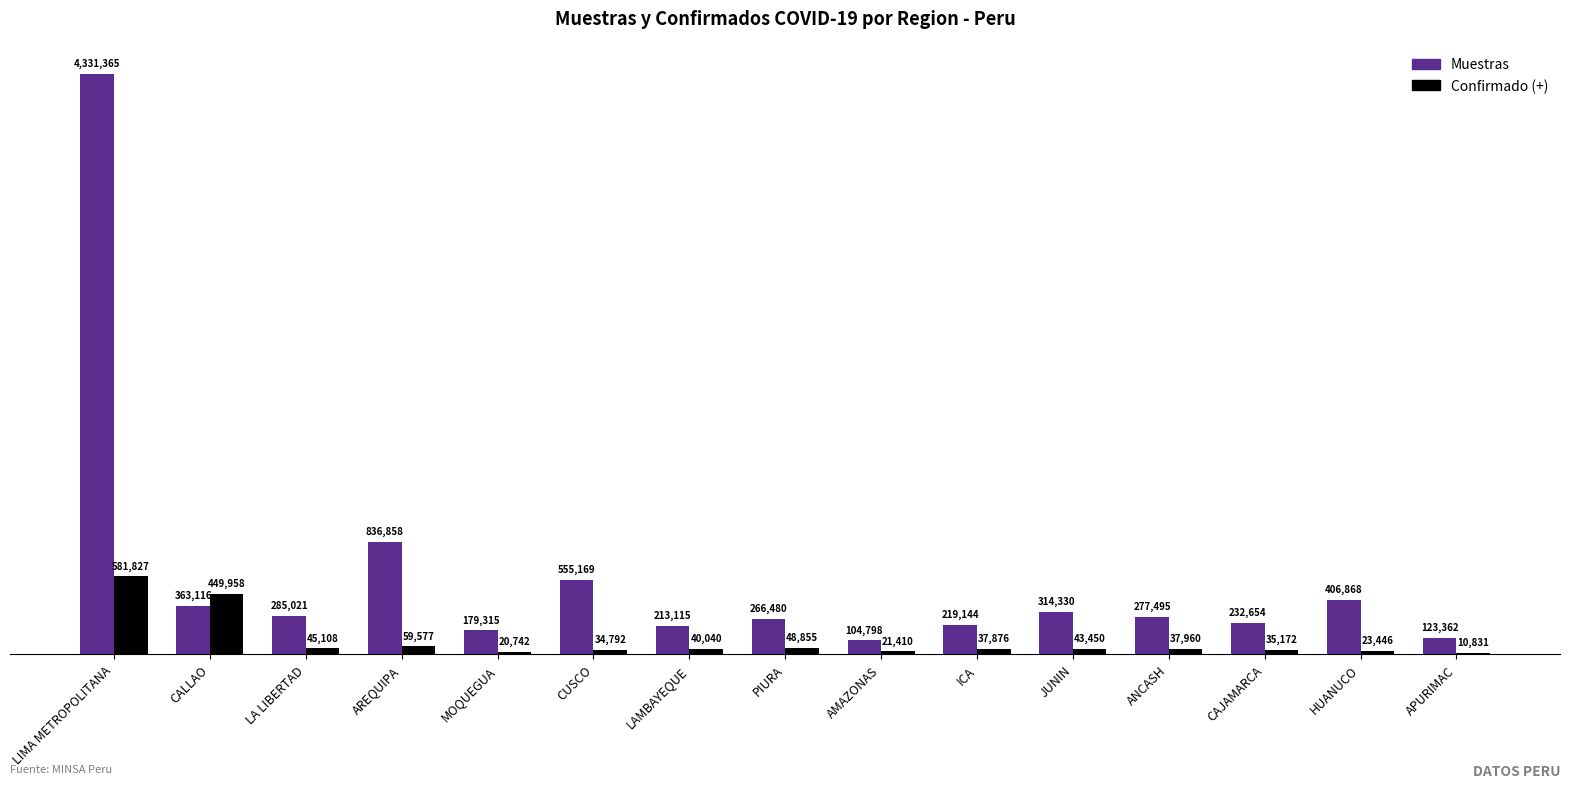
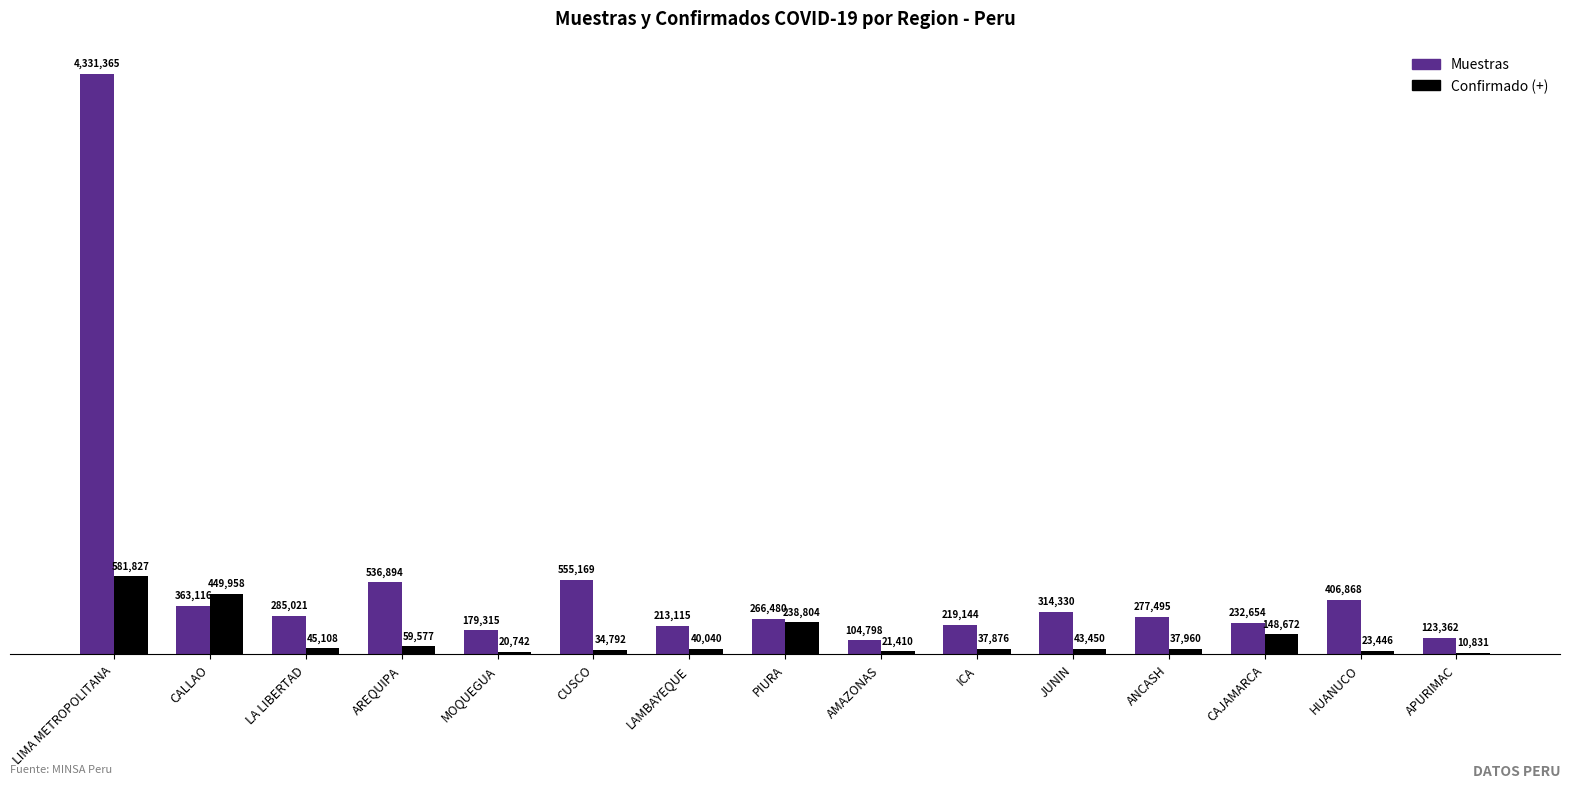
Muestras, AREQUIPA: 836,858 -> 536,894
Confirmado (+), PIURA: 48,855 -> 238,804
Confirmado (+), CAJAMARCA: 35,172 -> 148,672
